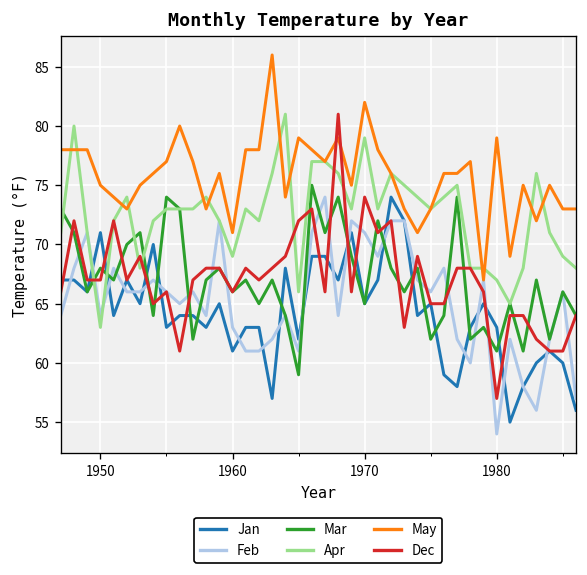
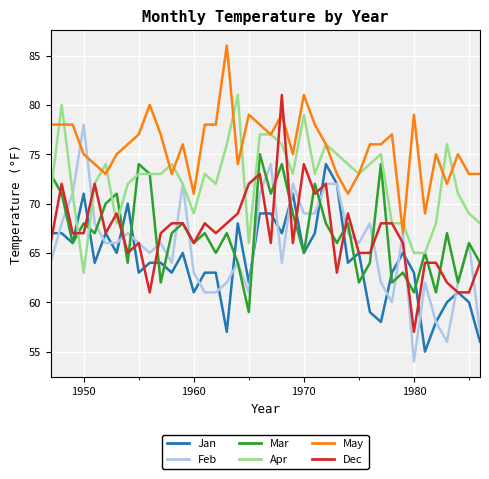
Feb, 1950: 64 -> 78
Feb, 1970: 71 -> 69
May, 1970: 82 -> 81
Apr, 1980: 67 -> 65
